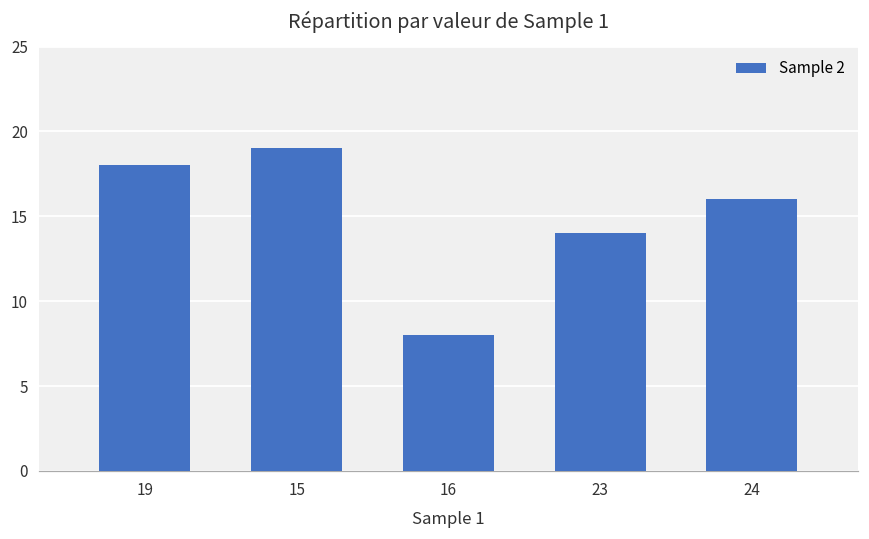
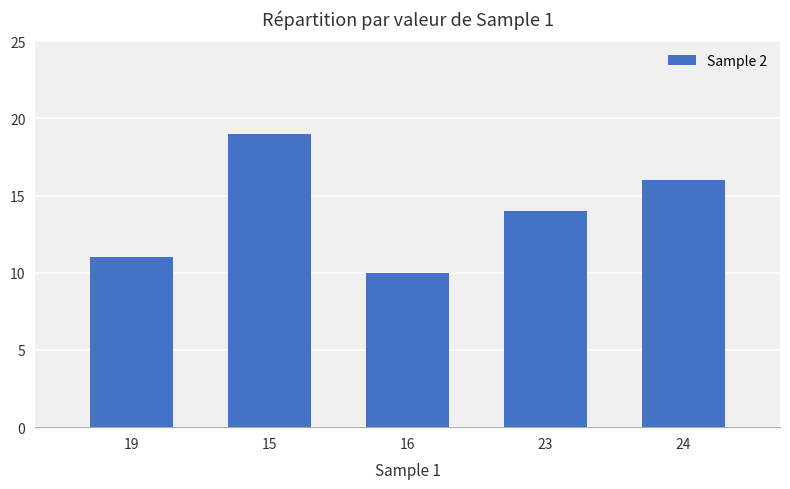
19: 18 -> 11
16: 8 -> 10
